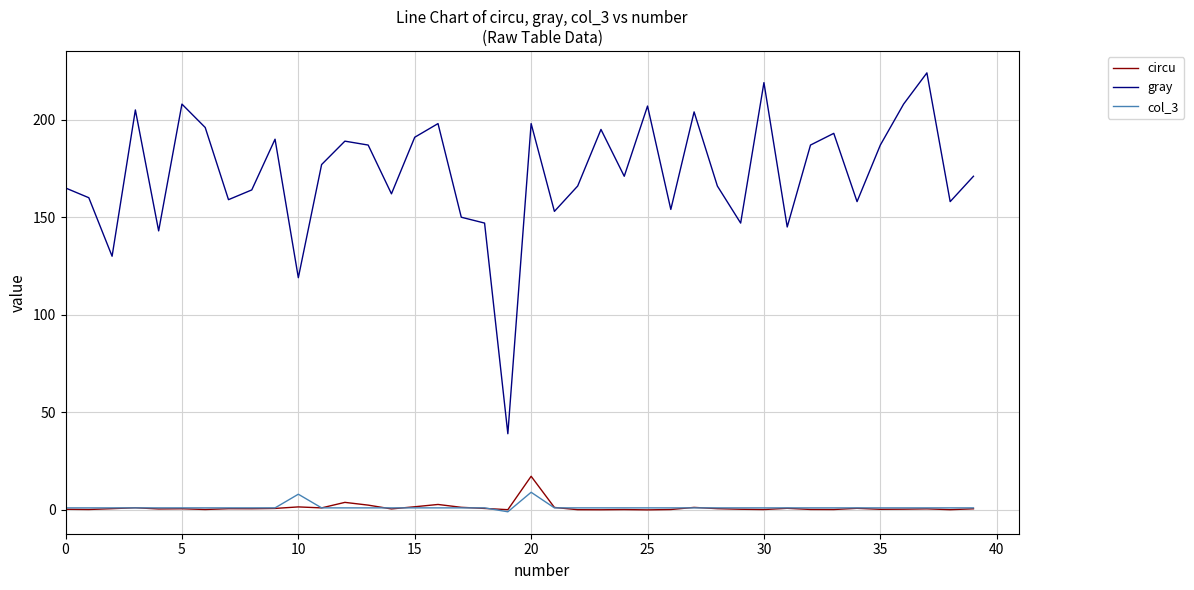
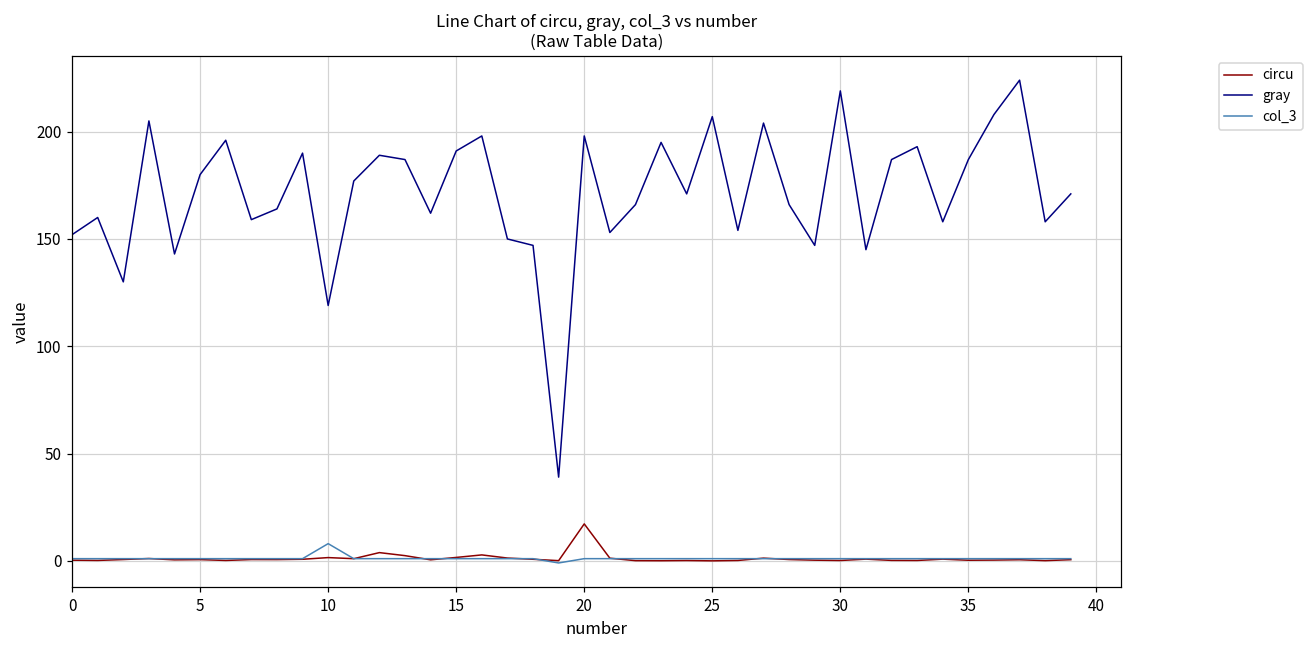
gray, 0: 165 -> 152
gray, 5: 208 -> 180
col_3, 20: 9 -> 1
